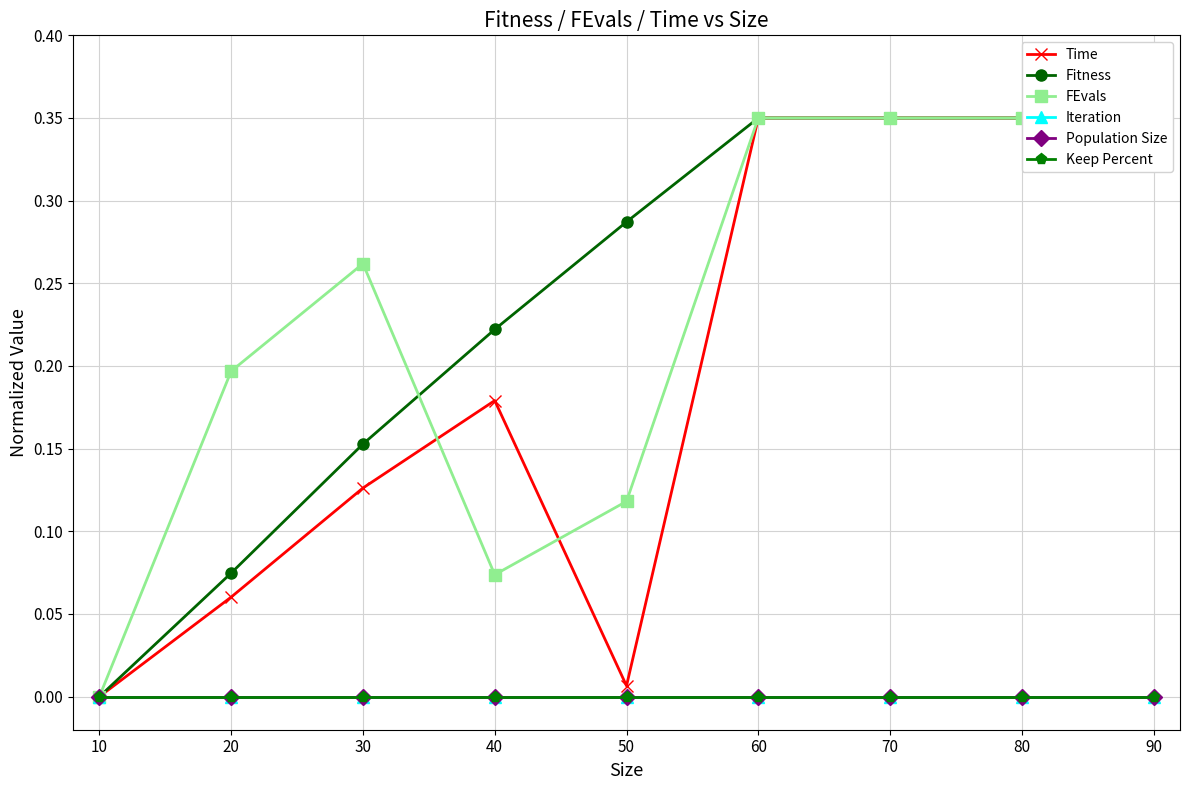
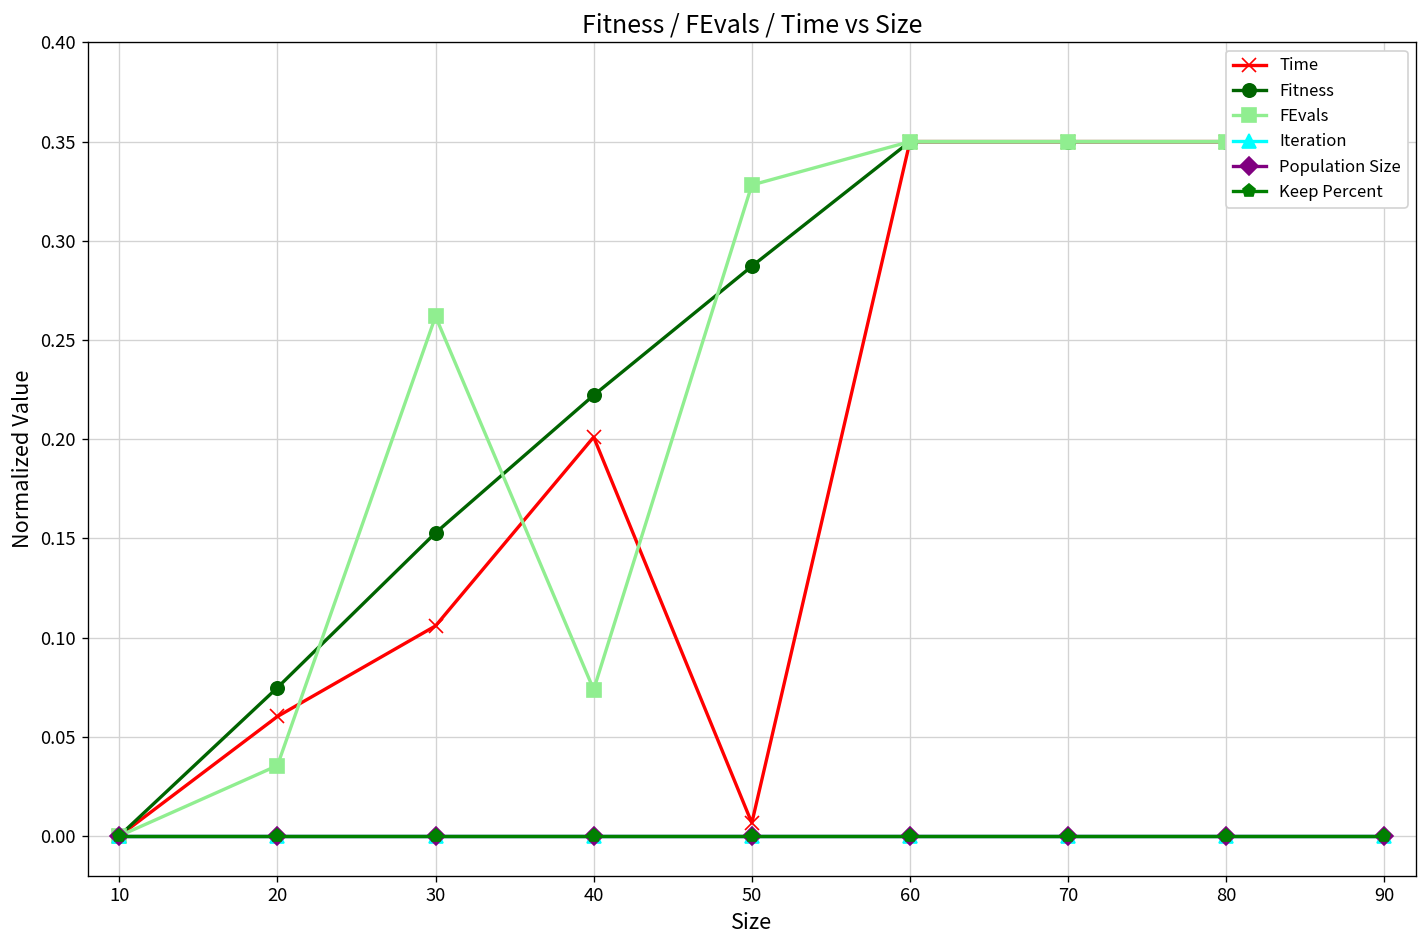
FEvals, 20: 0.197 -> 0.035
Time, 30: 0.126 -> 0.106
Time, 40: 0.179 -> 0.201
FEvals, 50: 0.118 -> 0.328
